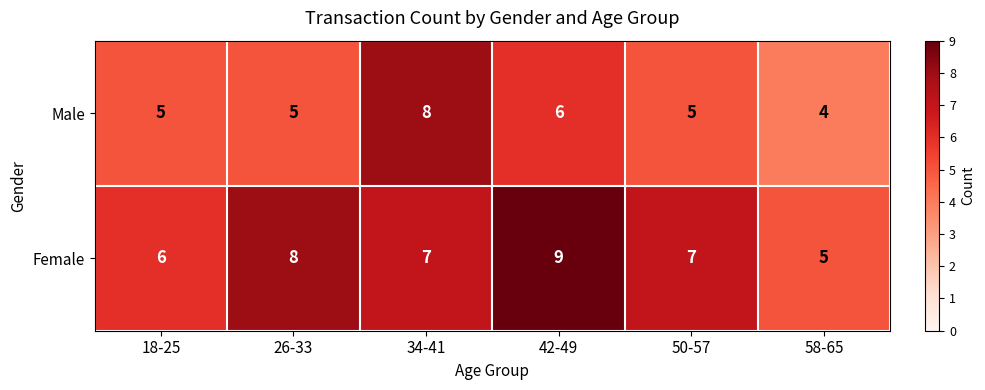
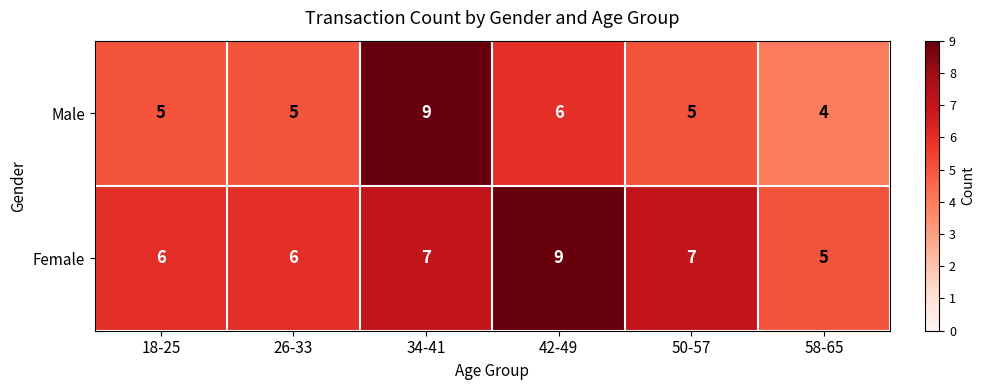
Male, 34-41: 8 -> 9
Female, 26-33: 8 -> 6
